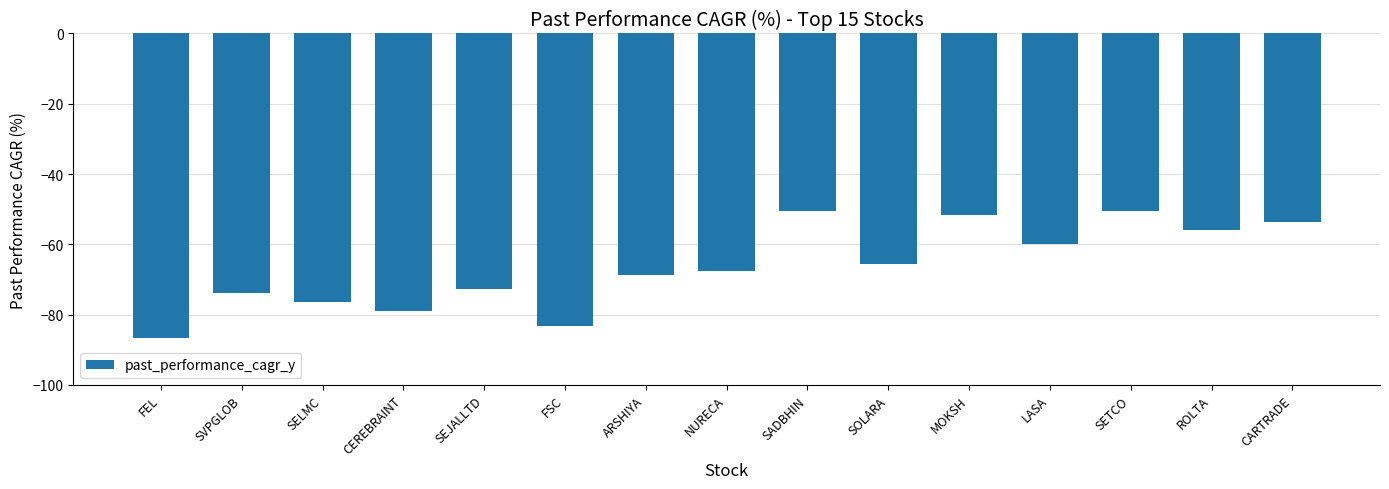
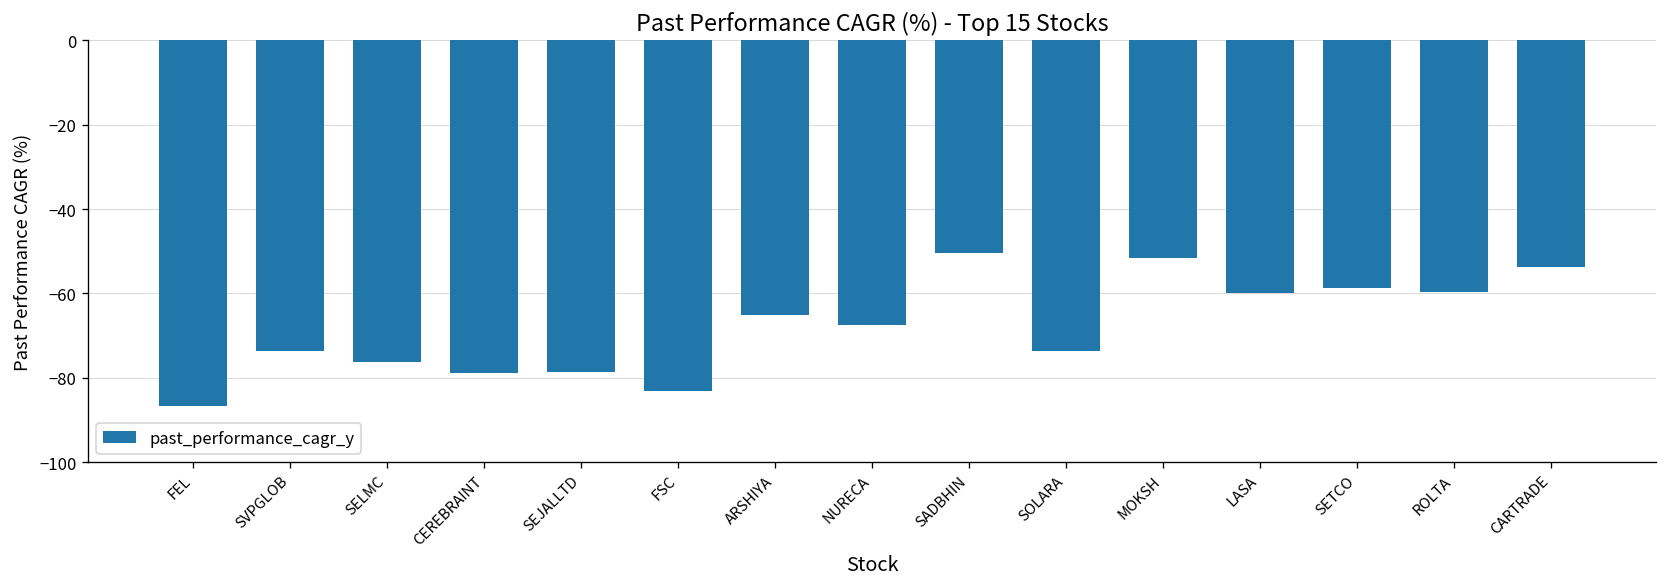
SEJALLTD: -73 -> -79
ARSHIYA: -69 -> -65
SOLARA: -66 -> -74
SETCO: -51 -> -59
ROLTA: -56 -> -60
